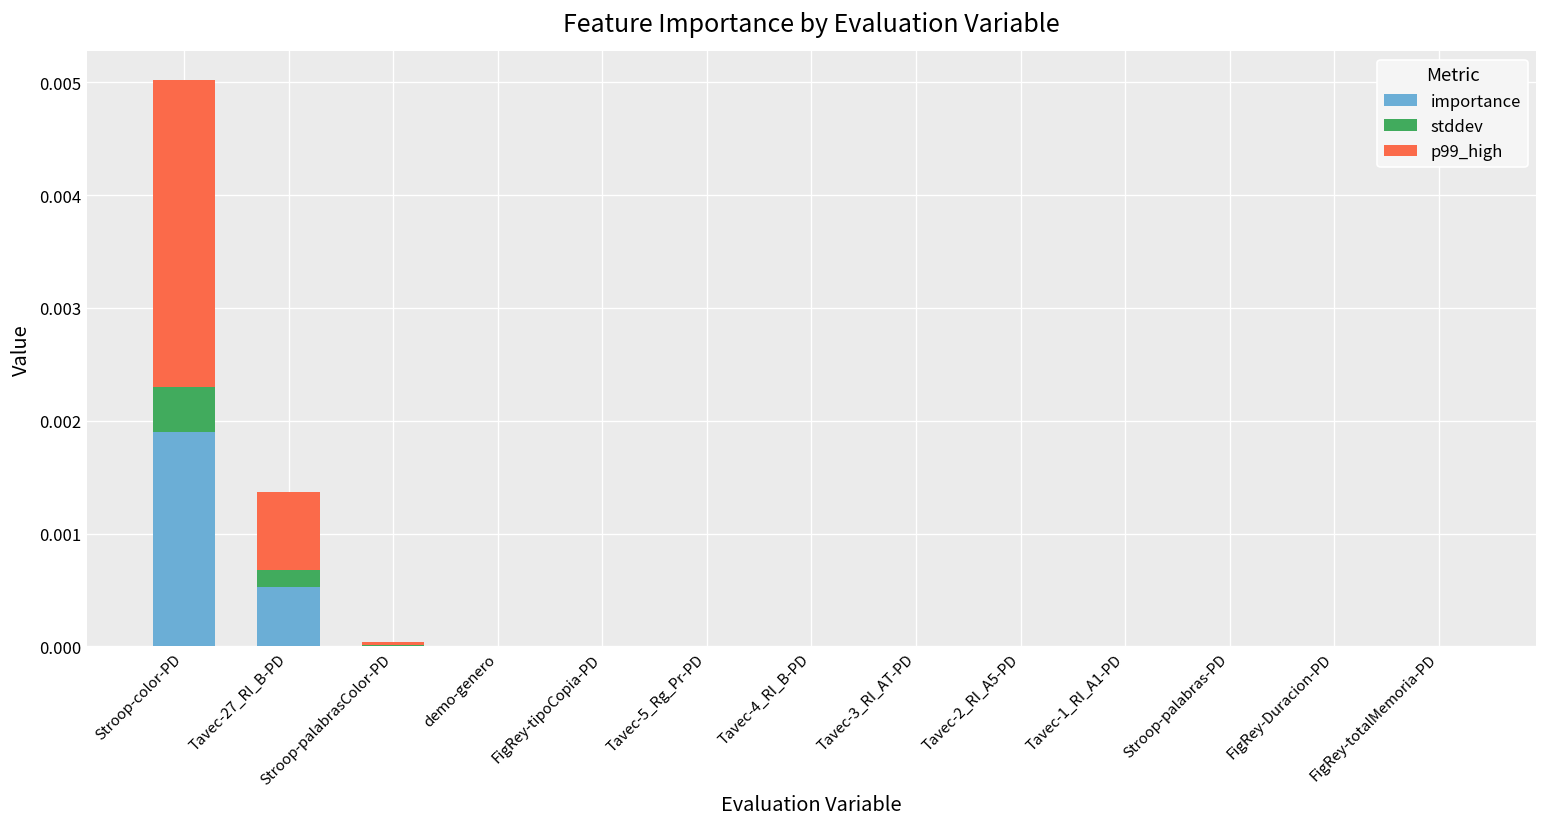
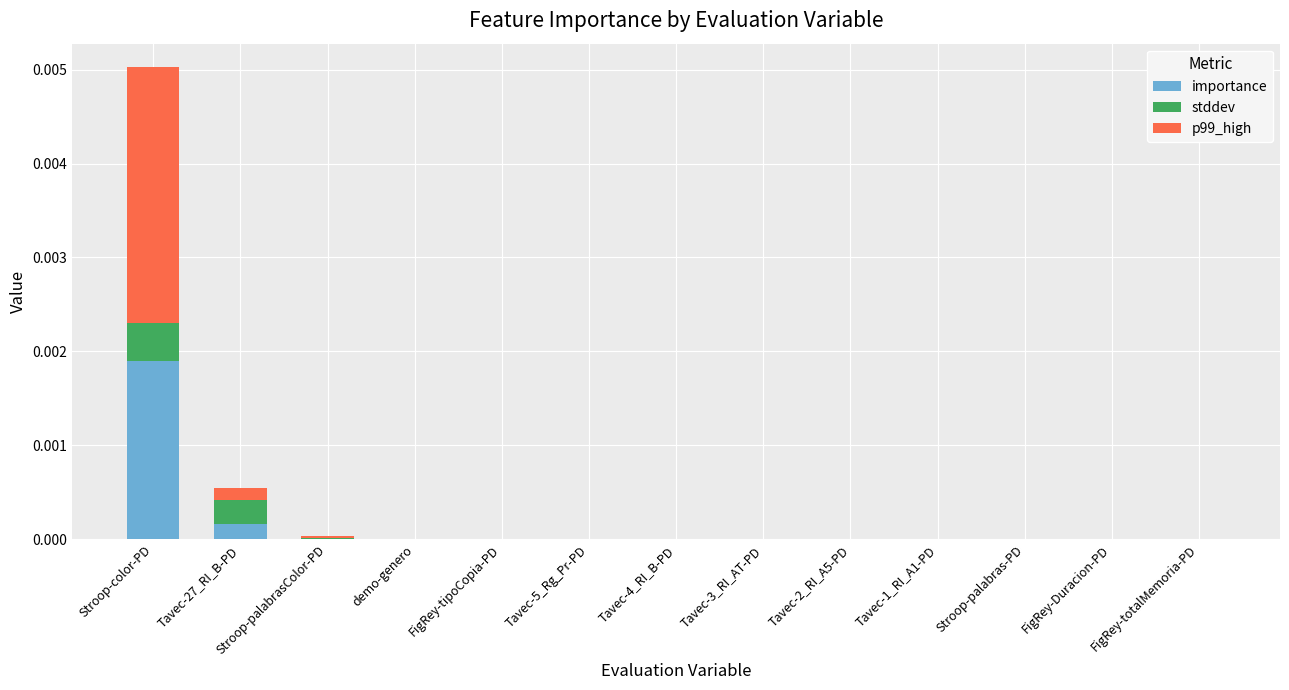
importance, Tavec-27_RI_B-PD: 0.0005 -> 0.0002
stddev, Tavec-27_RI_B-PD: 0.0002 -> 0.0003
p99_high, Tavec-27_RI_B-PD: 0.0007 -> 0.0001
